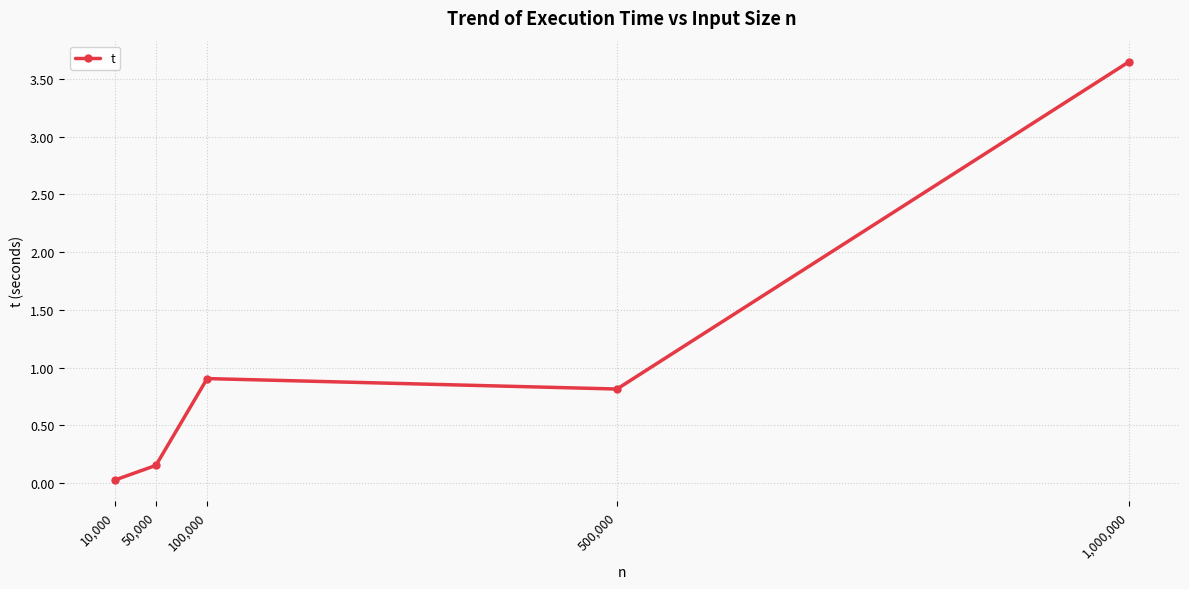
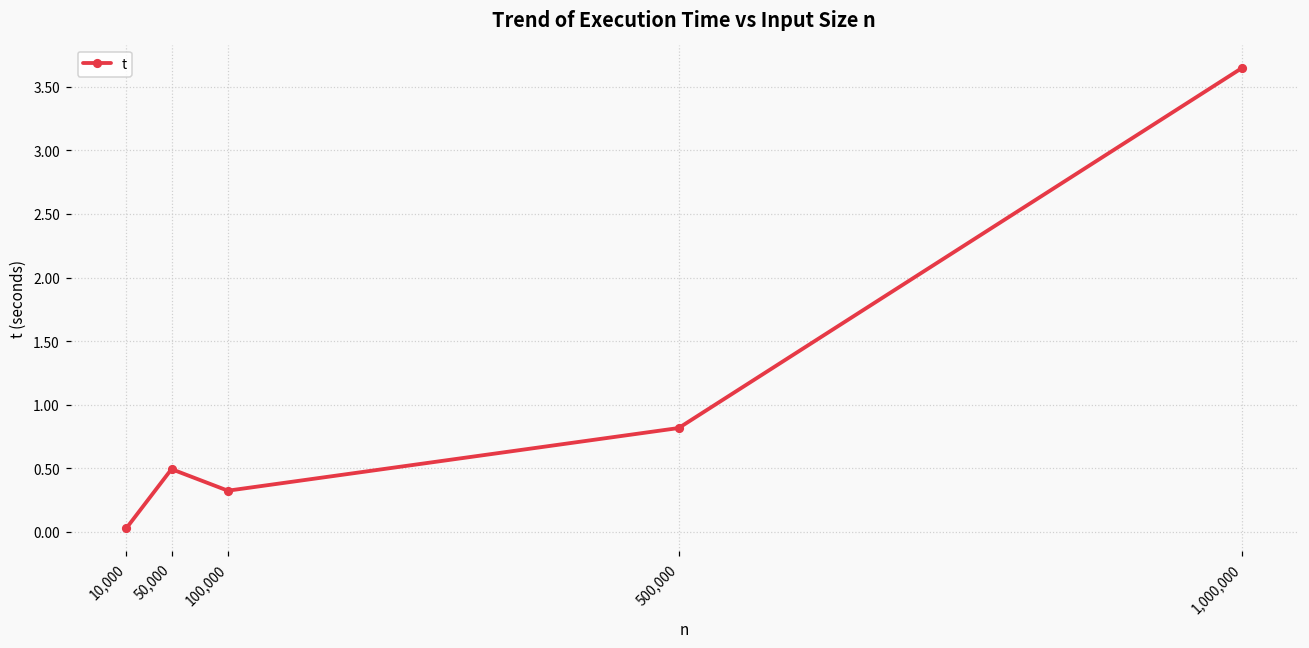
50,000: 0.15 -> 0.49
100,000: 0.91 -> 0.32
